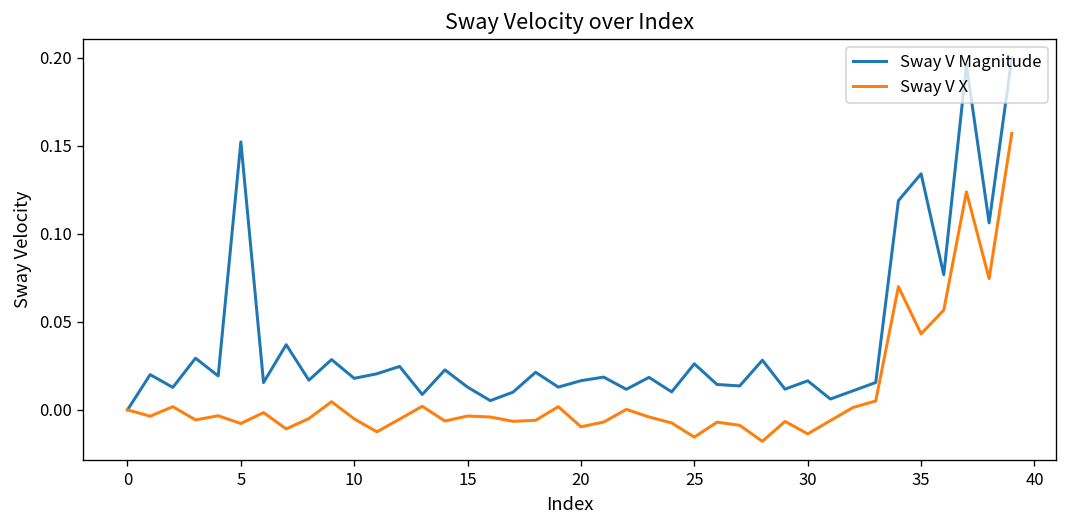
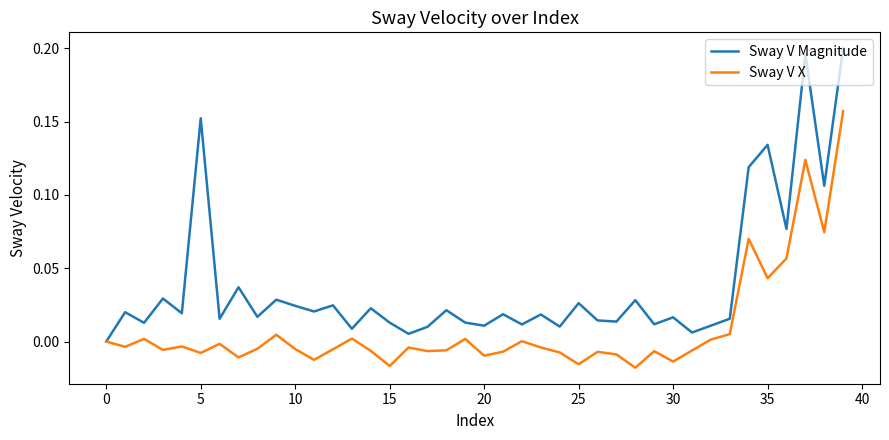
Sway V Magnitude, 10: 0.018 -> 0.024
Sway V X, 15: -0.004 -> -0.017
Sway V Magnitude, 20: 0.017 -> 0.011
